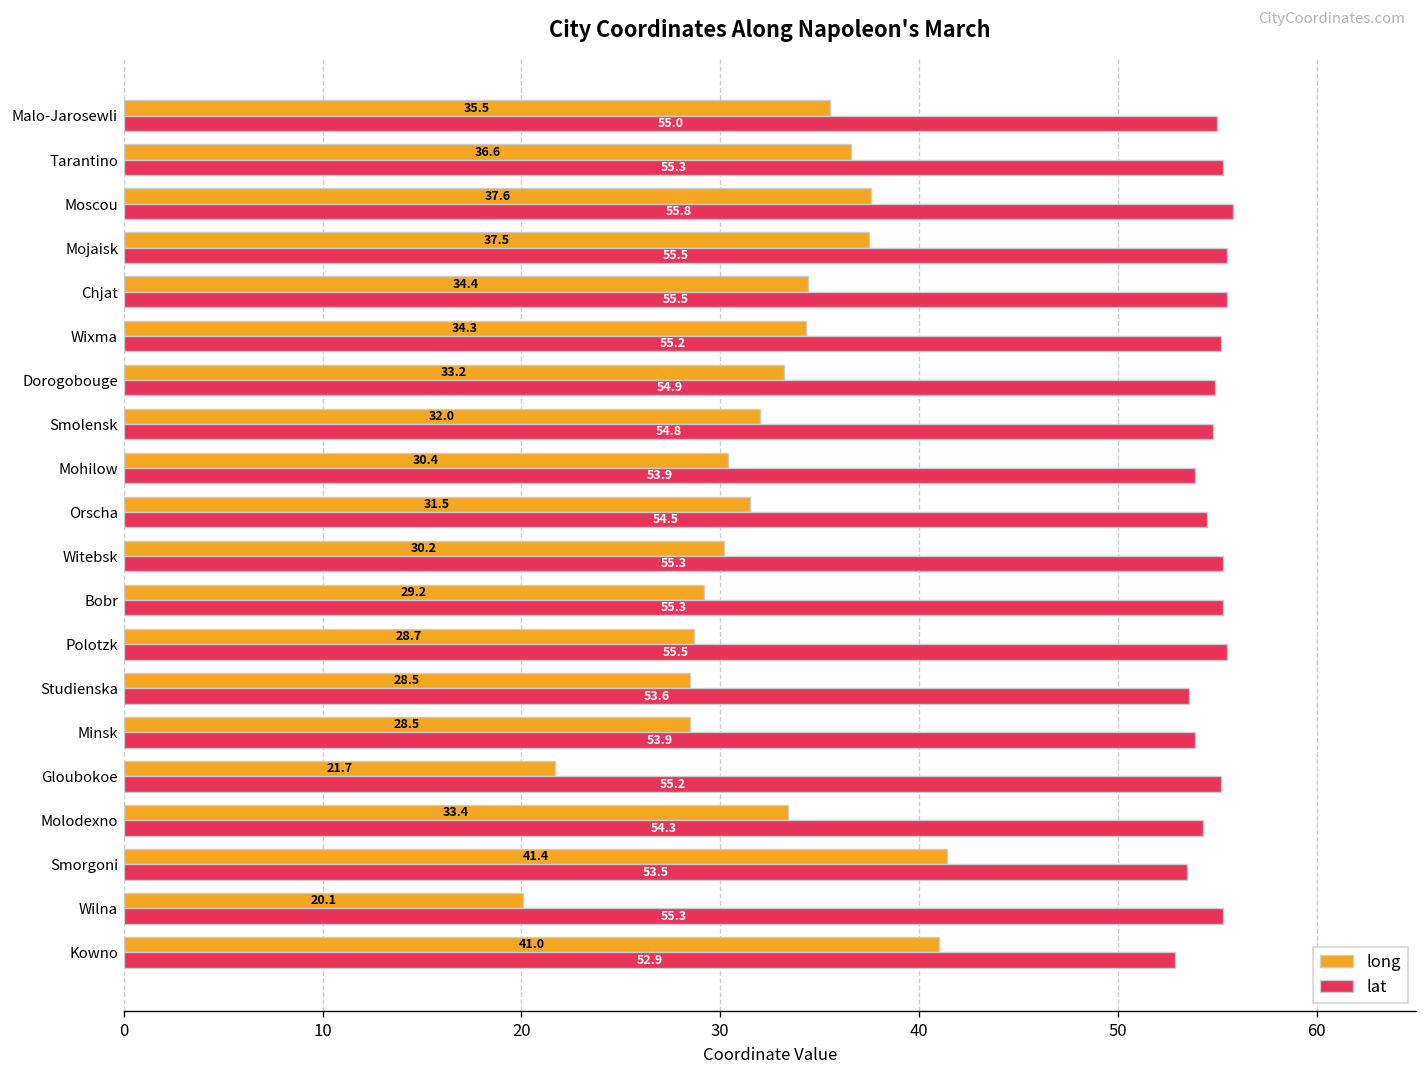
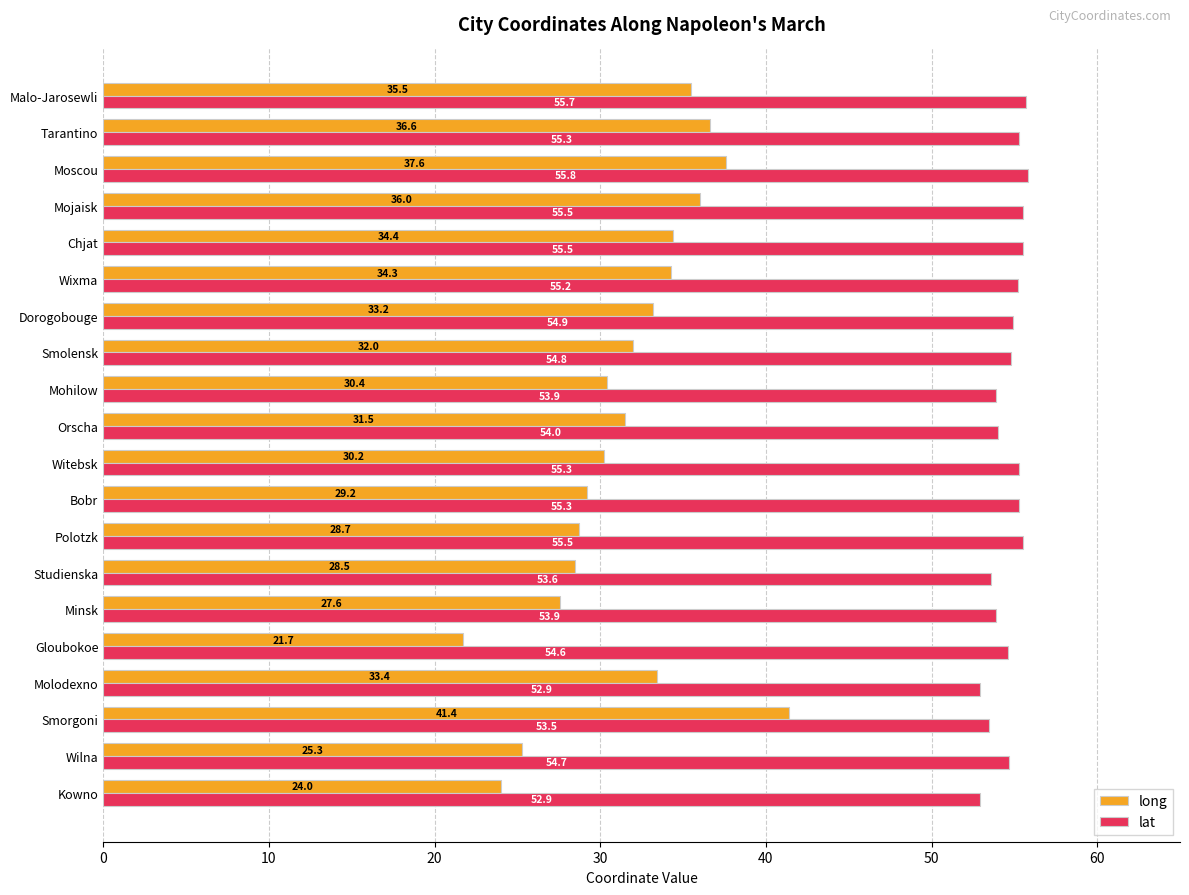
lat, Malo-Jarosewli: 55.0 -> 55.7
long, Mojaisk: 37.5 -> 36.0
lat, Orscha: 54.5 -> 54.0
long, Minsk: 28.5 -> 27.6
lat, Gloubokoe: 55.2 -> 54.6
lat, Molodexno: 54.3 -> 52.9
long, Wilna: 20.1 -> 25.3
lat, Wilna: 55.3 -> 54.7
long, Kowno: 41.0 -> 24.0
